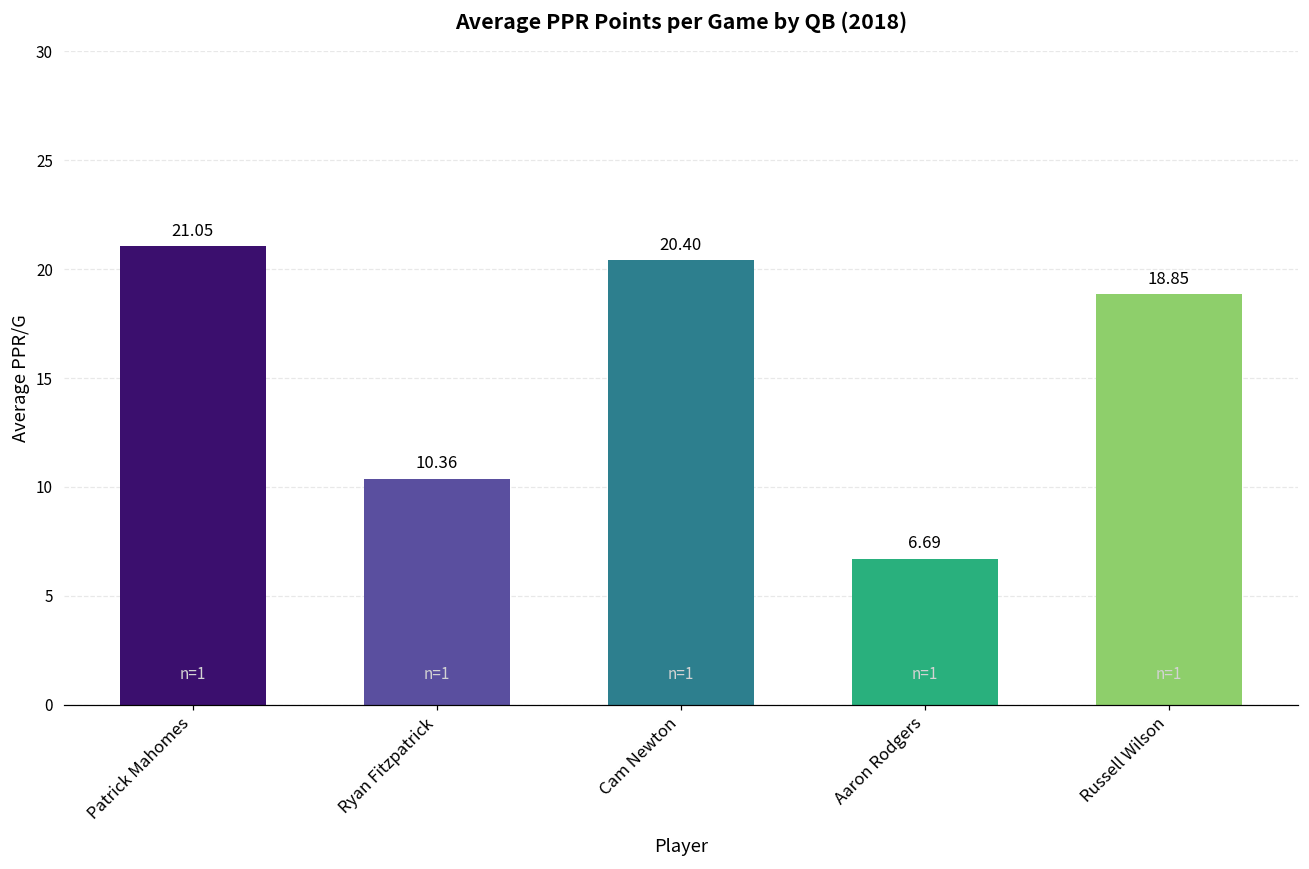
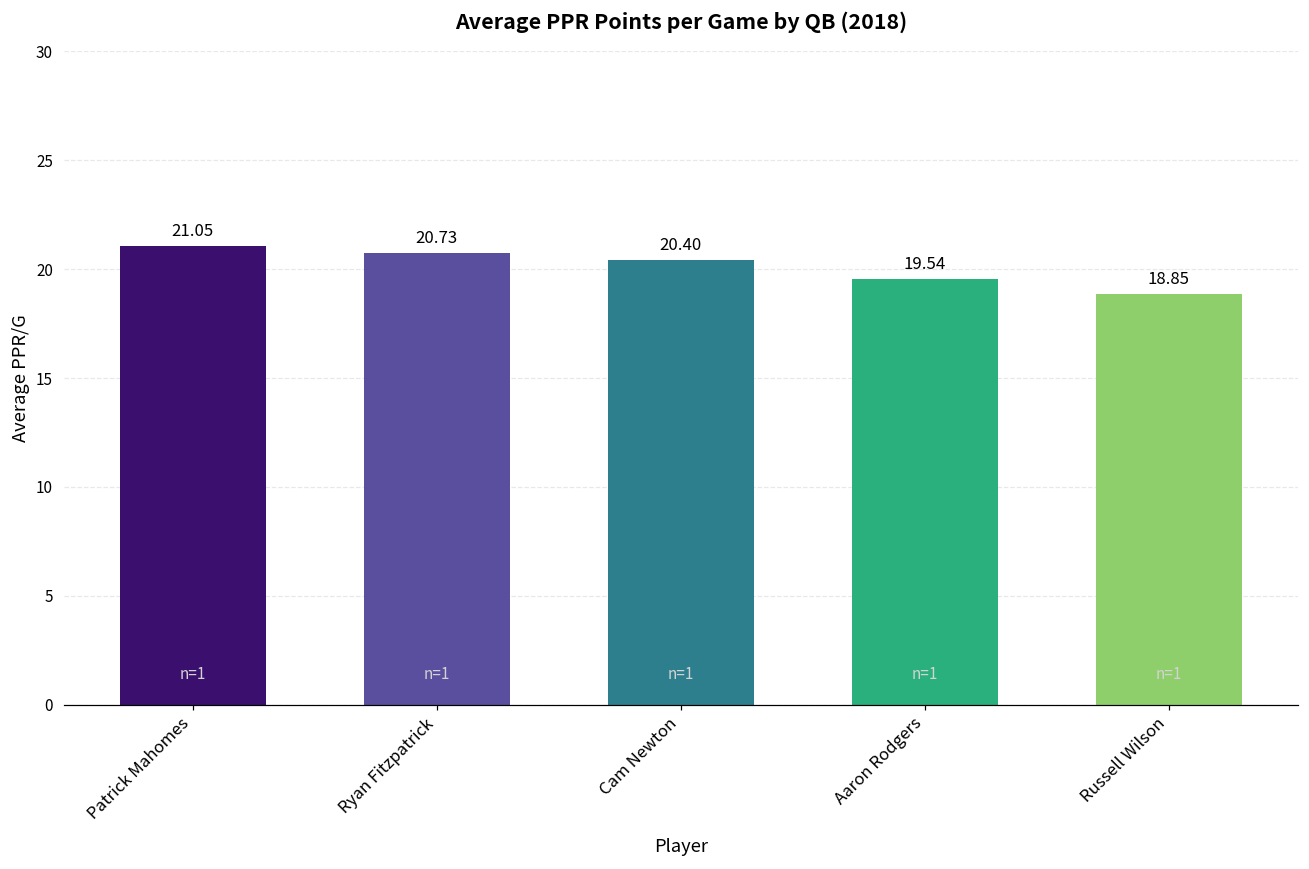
Ryan Fitzpatrick: 10.36 -> 20.73
Aaron Rodgers: 6.69 -> 19.54
